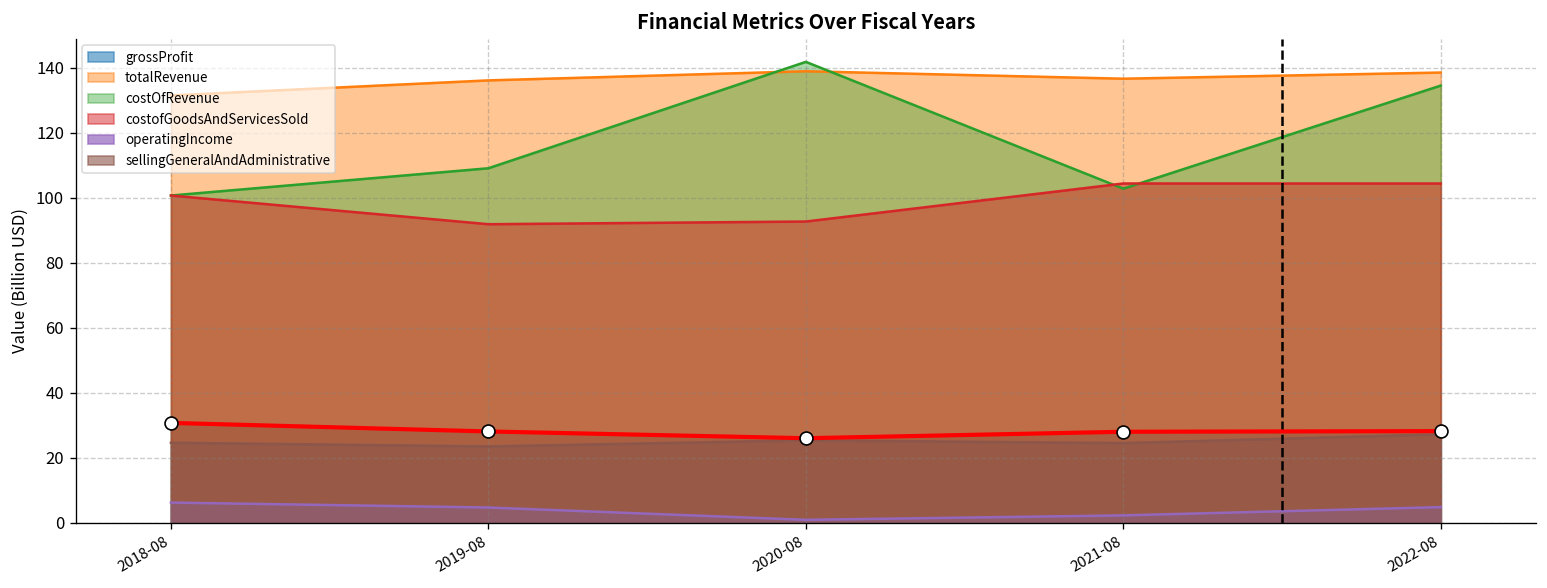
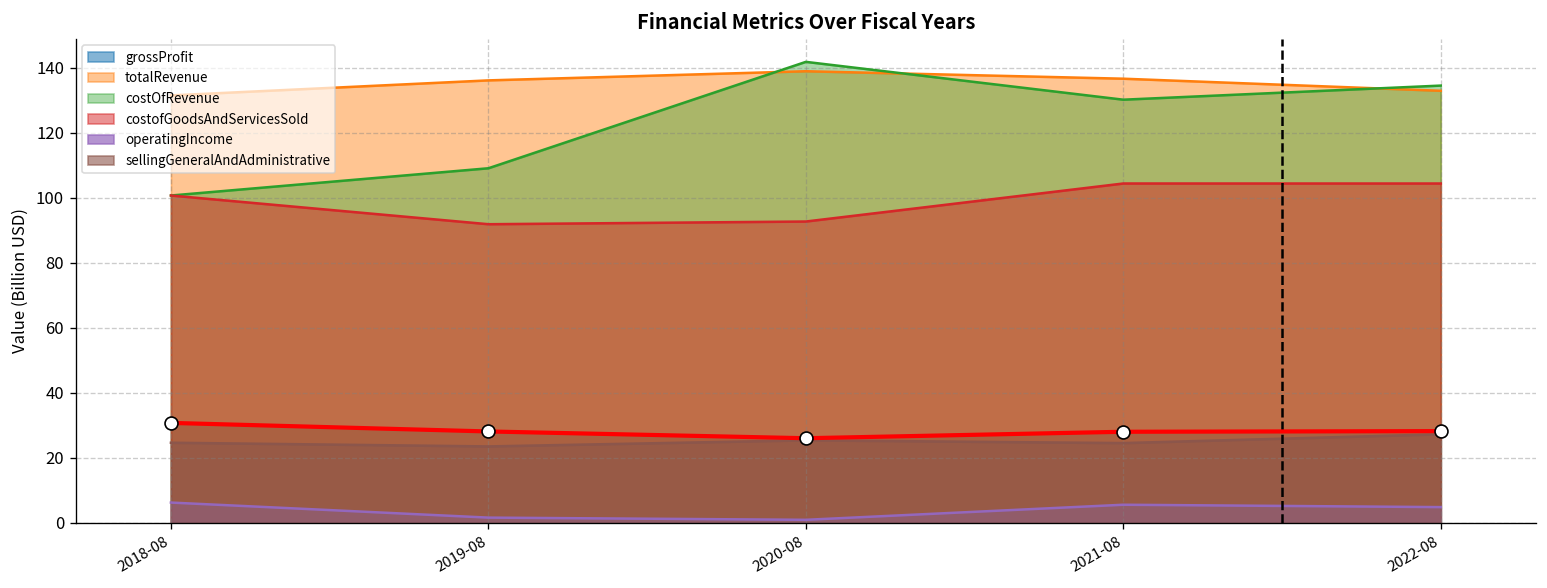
operatingIncome, 2019-08: 5 -> 2
costOfRevenue, 2021-08: 103 -> 130
operatingIncome, 2021-08: 2 -> 6
totalRevenue, 2022-08: 139 -> 133
